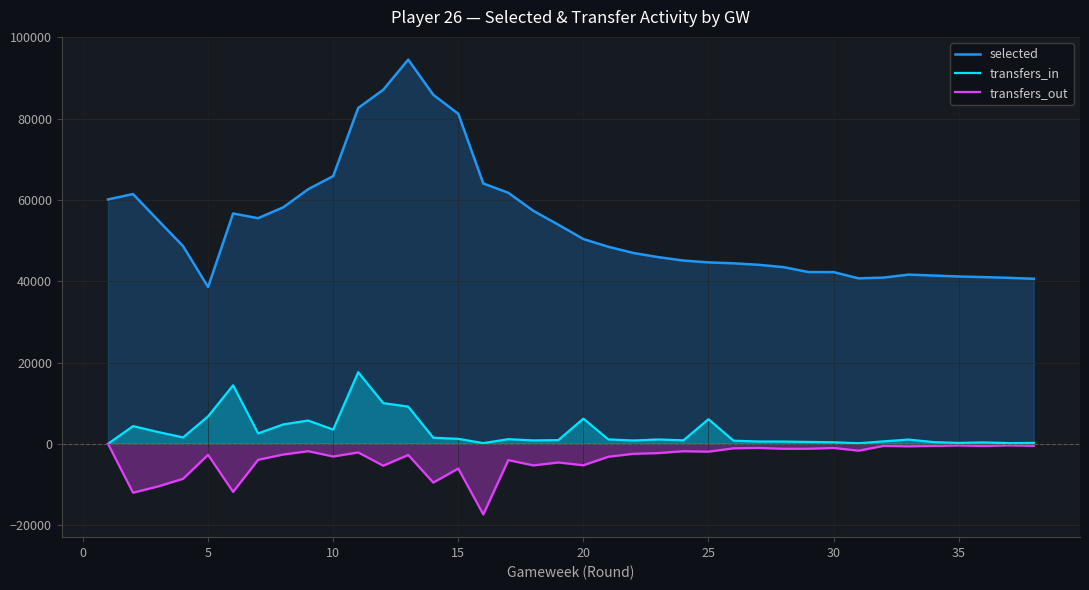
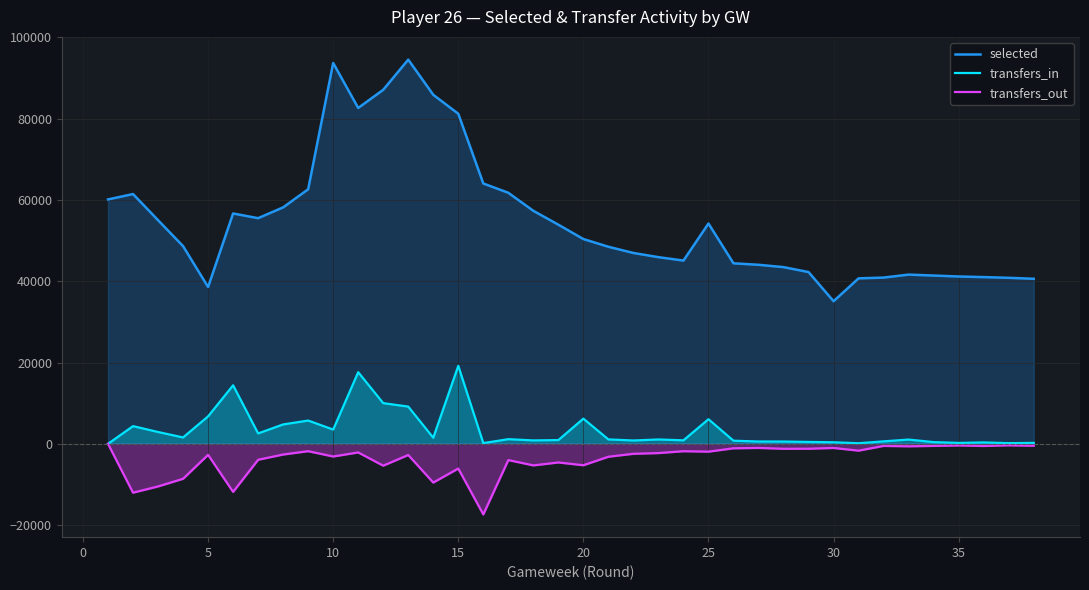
selected, 10: 66000 -> 94000
transfers_in, 15: 1000 -> 19000
selected, 25: 45000 -> 54000
selected, 30: 42000 -> 35000
